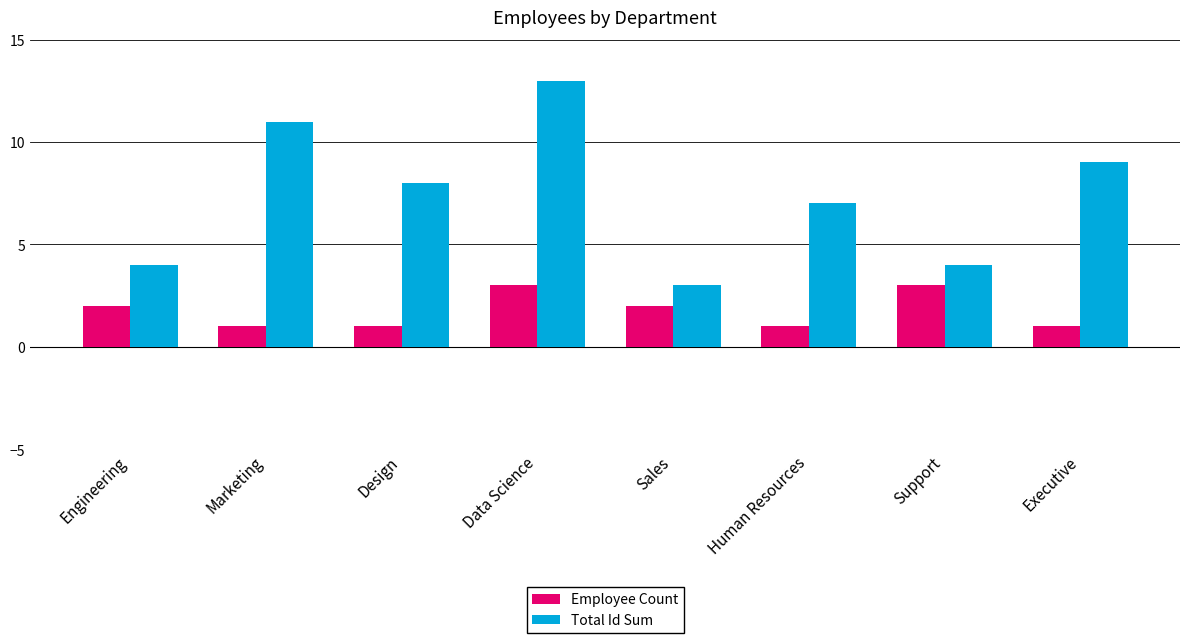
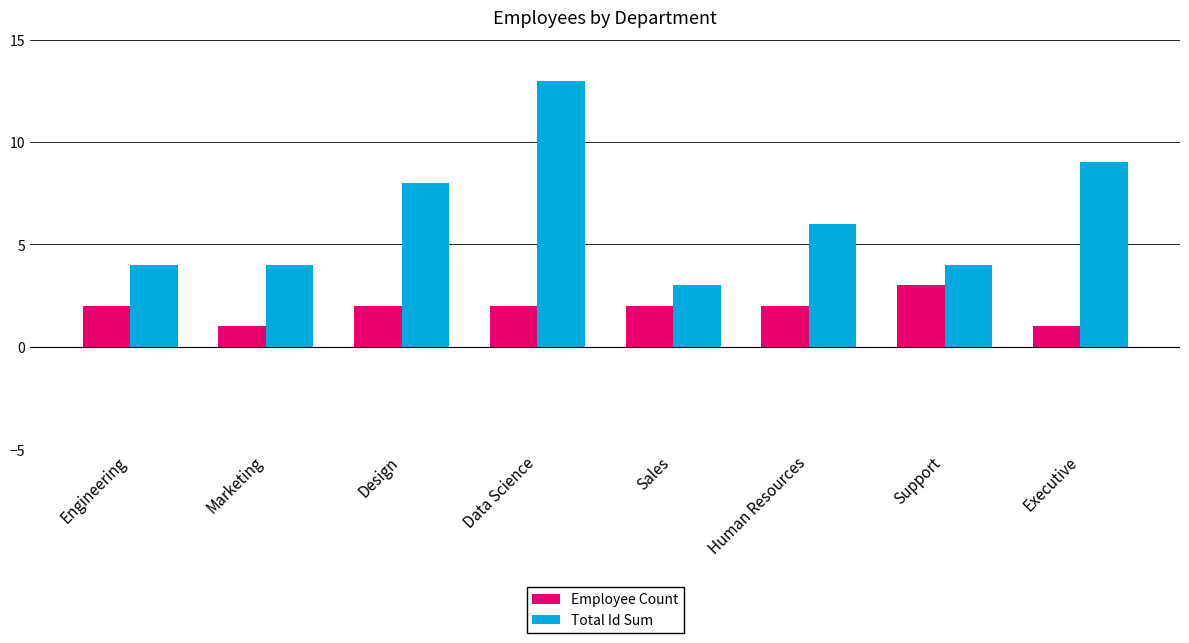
Total Id Sum, Marketing: 11 -> 4
Employee Count, Design: 1 -> 2
Employee Count, Data Science: 3 -> 2
Employee Count, Human Resources: 1 -> 2
Total Id Sum, Human Resources: 7 -> 6
